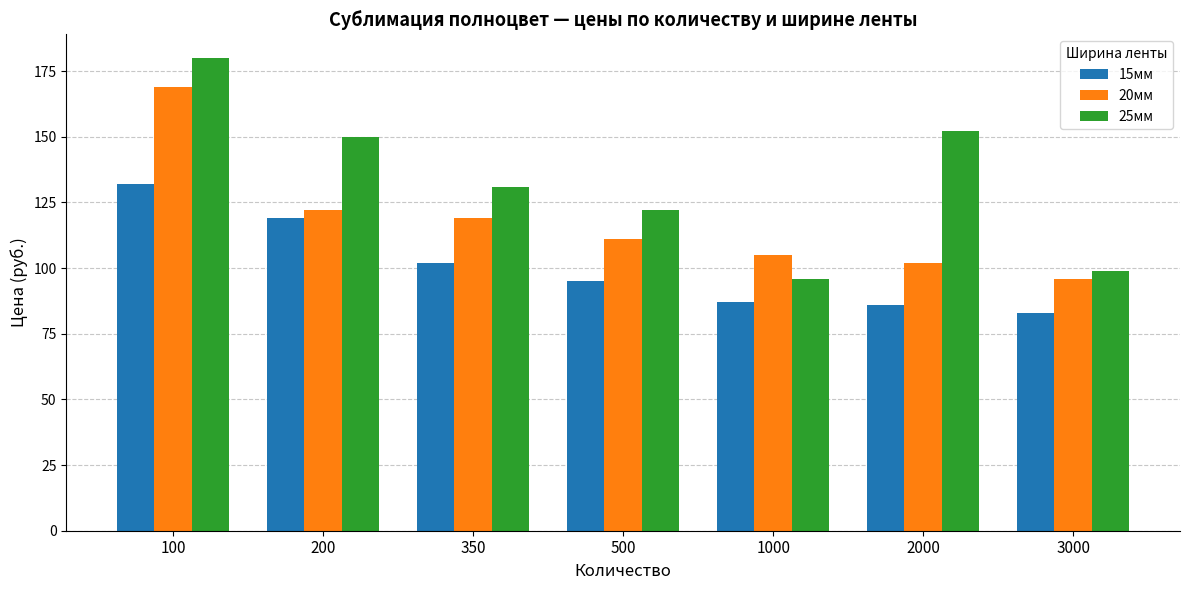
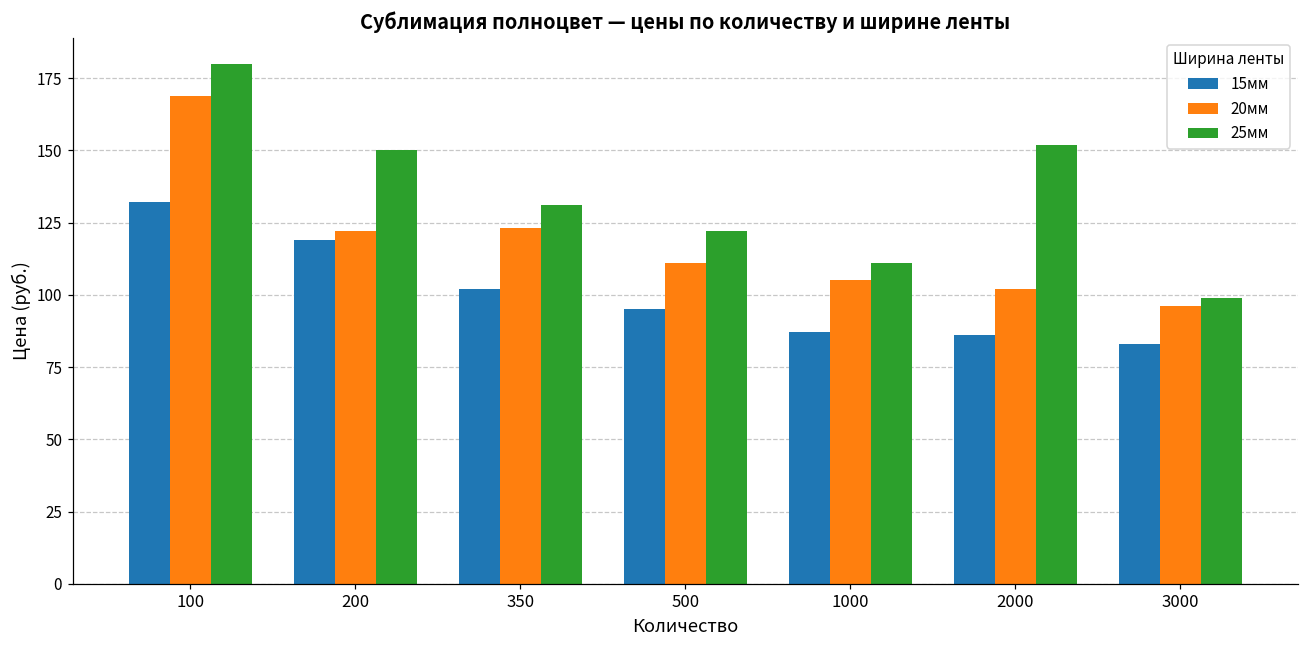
20мм, 350: 119 -> 123
25мм, 1000: 96 -> 111
